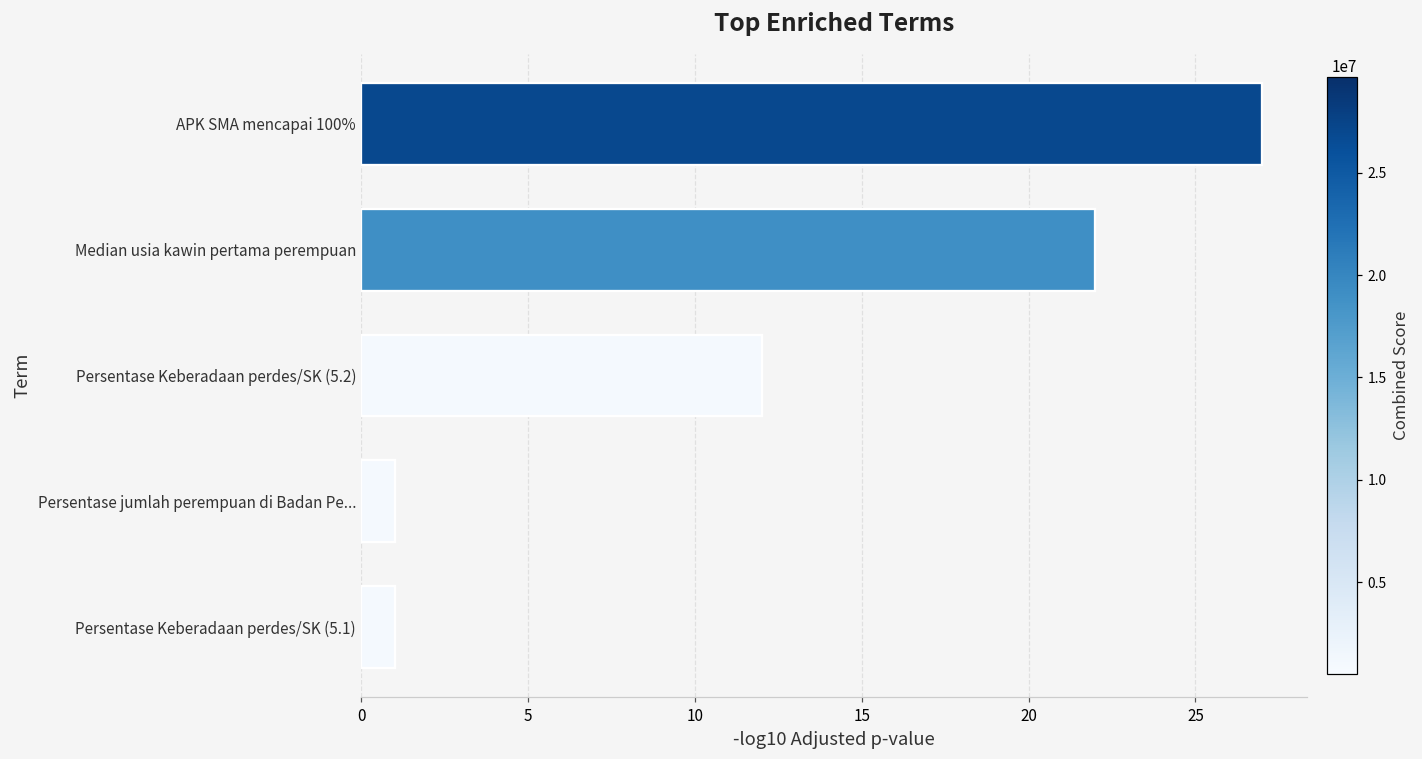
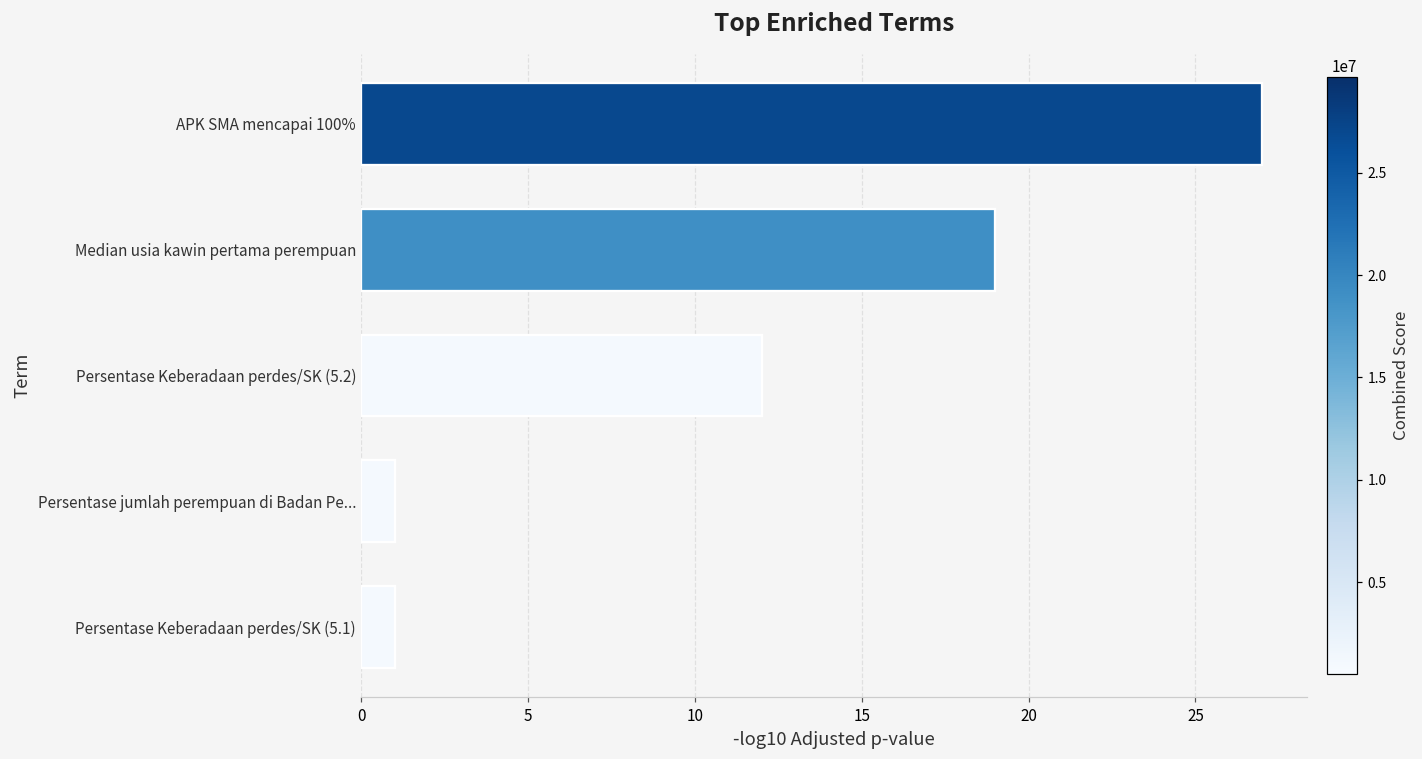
Median usia kawin pertama perempuan: 22 -> 19
